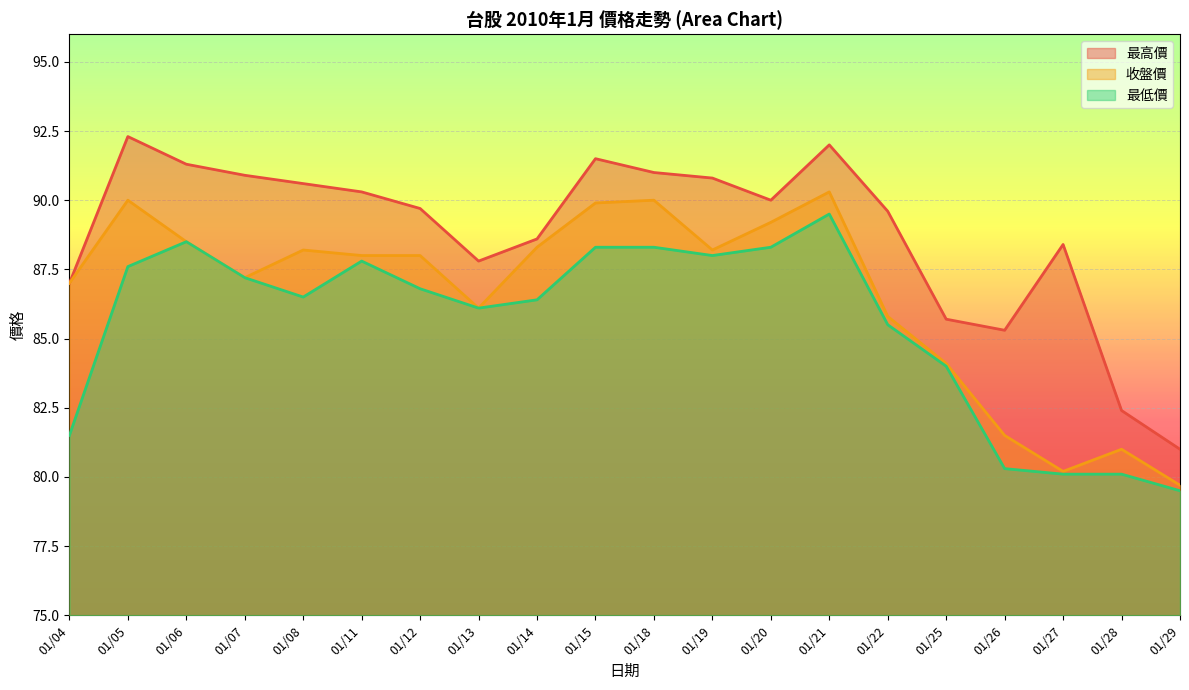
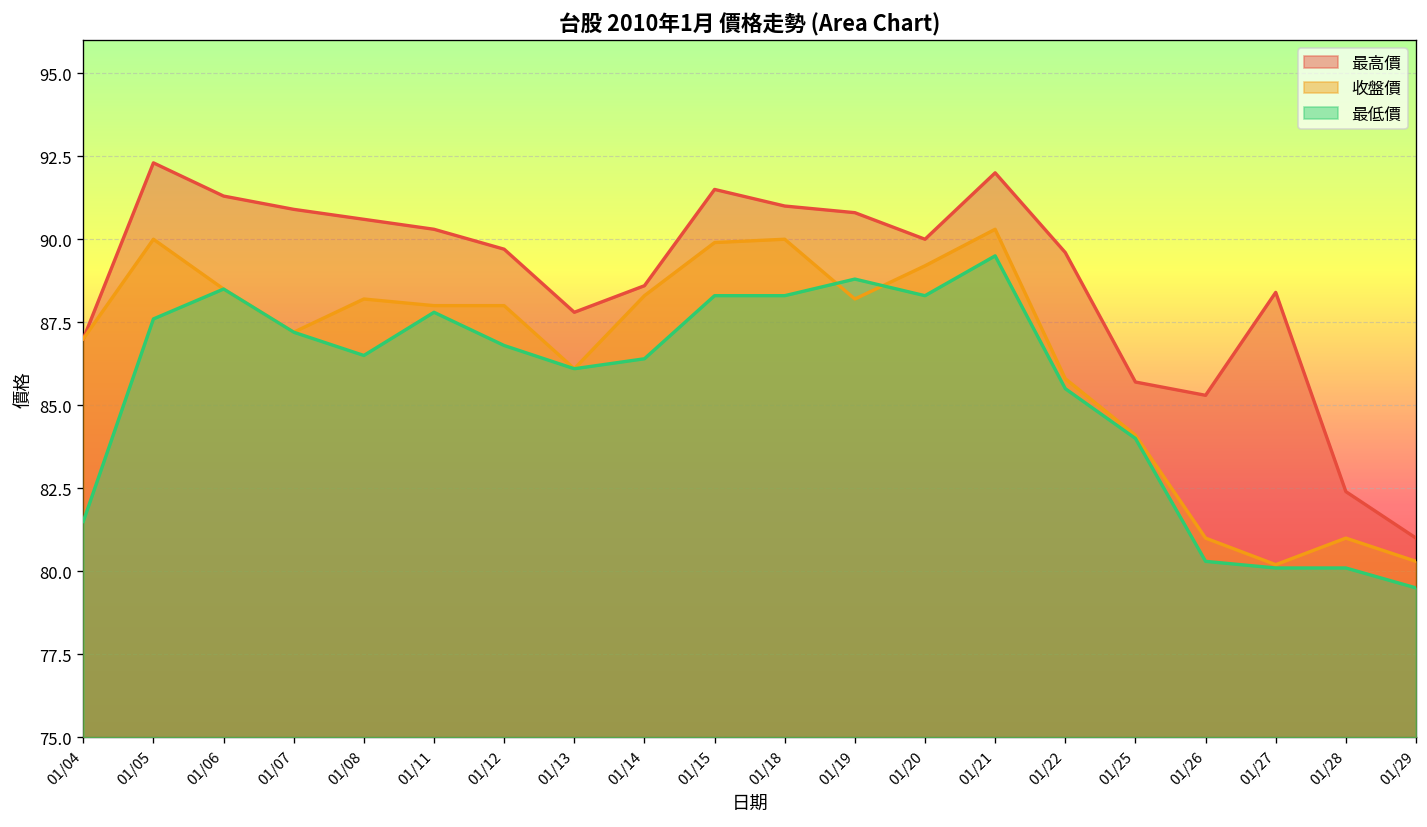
最低價, 01/19: 88.0 -> 88.8
收盤價, 01/26: 81.5 -> 81.0
收盤價, 01/29: 79.7 -> 80.3
